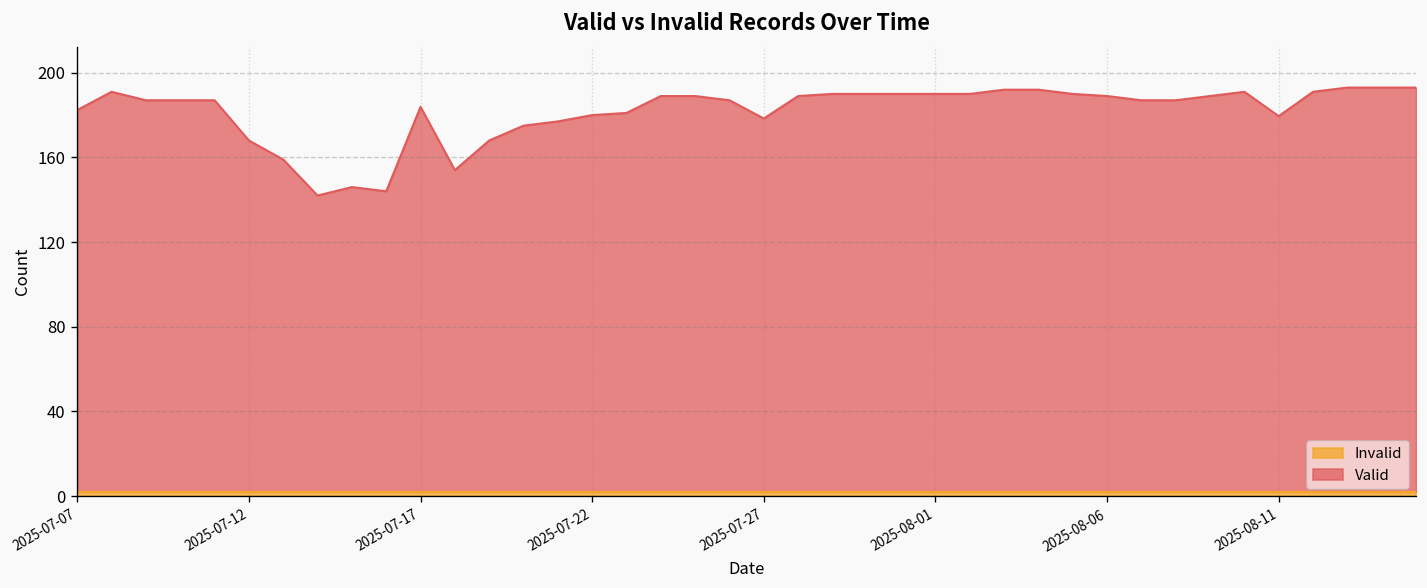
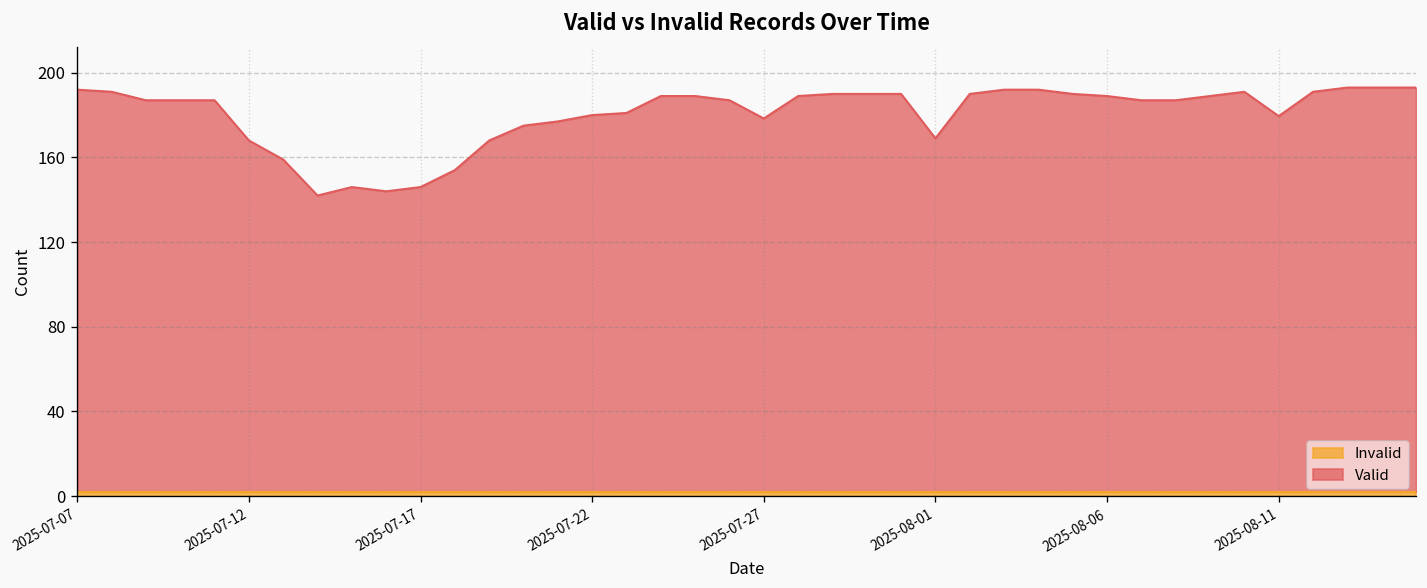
Valid, 2025-07-07: 182 -> 192
Valid, 2025-07-17: 184 -> 146
Valid, 2025-08-01: 190 -> 169
